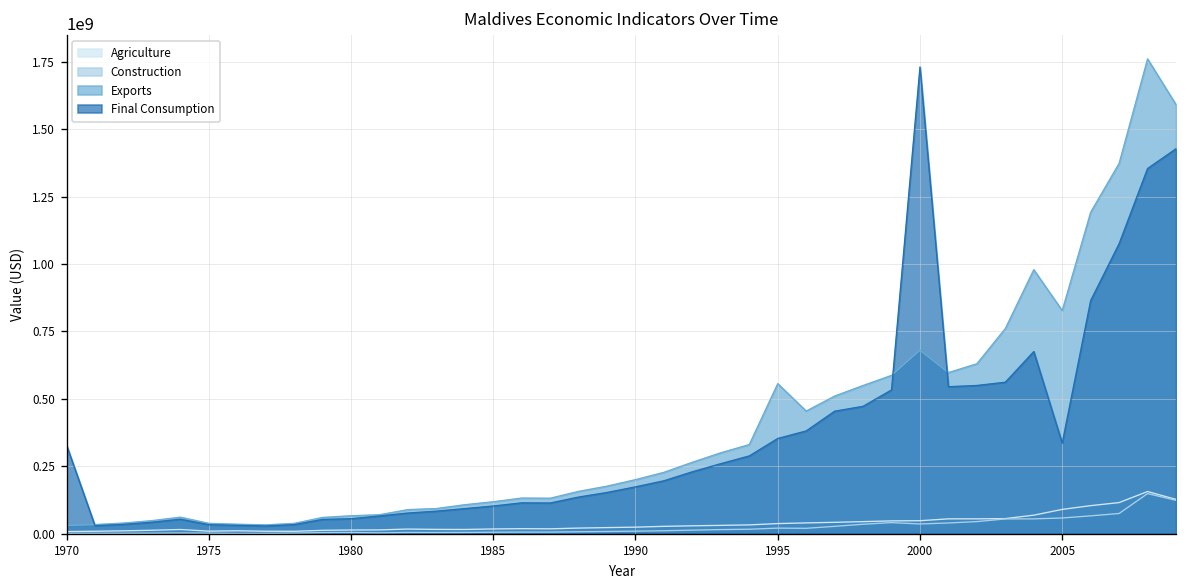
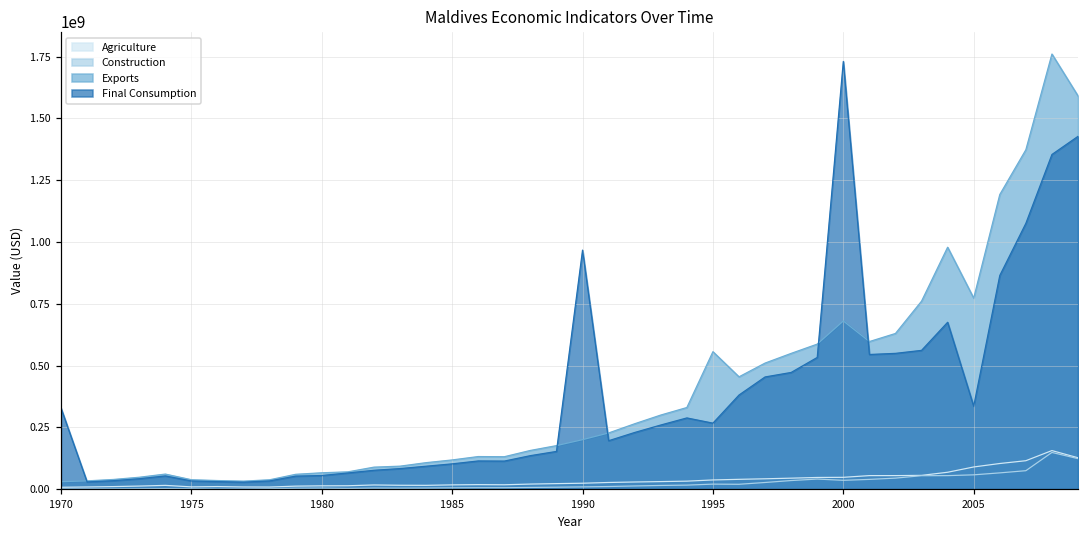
Final Consumption, 1990: 170000000 -> 970000000
Final Consumption, 1995: 350000000 -> 270000000
Exports, 2005: 830000000 -> 770000000
